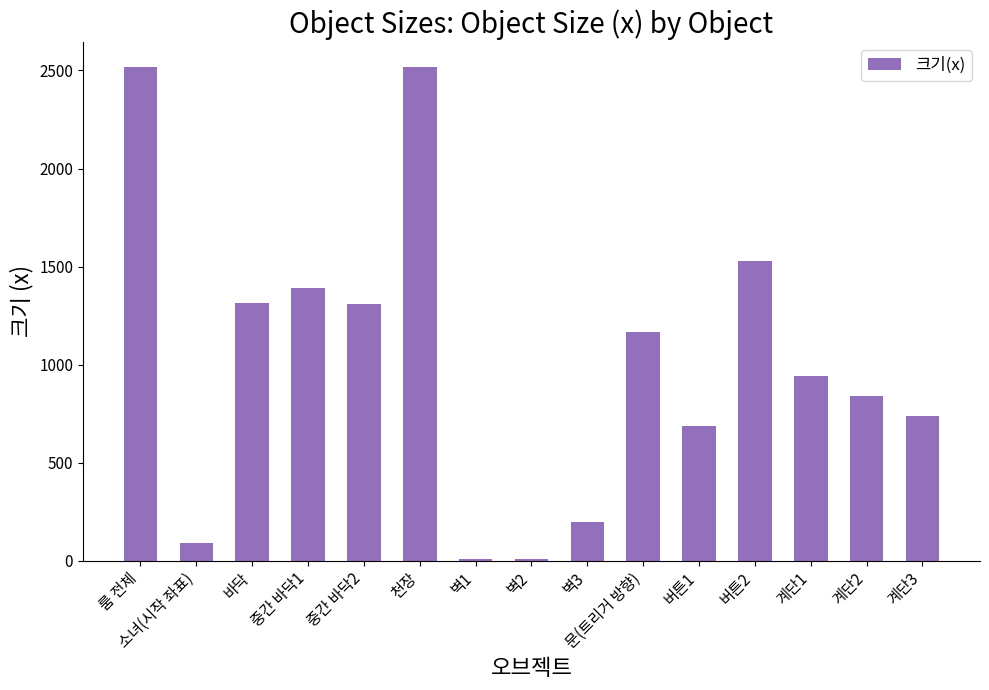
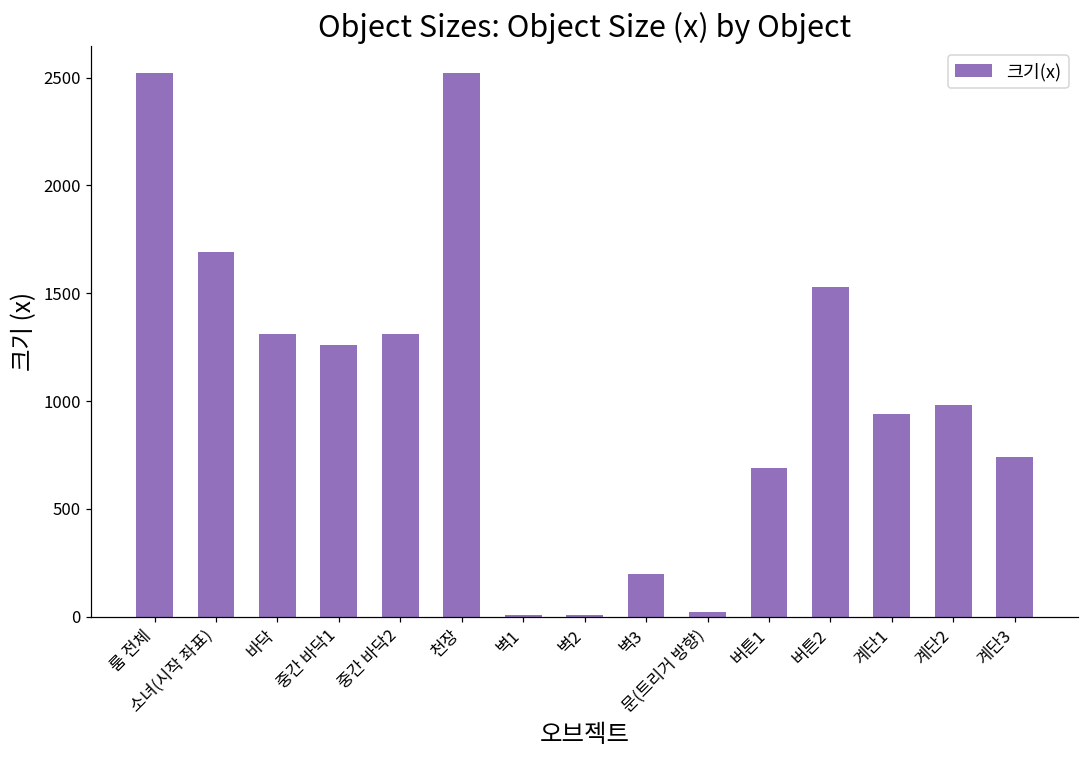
소녀(시작 좌표): 90 -> 1690
중간 바닥1: 1390 -> 1260
문(트리거 방향): 1160 -> 20
계단2: 840 -> 980
